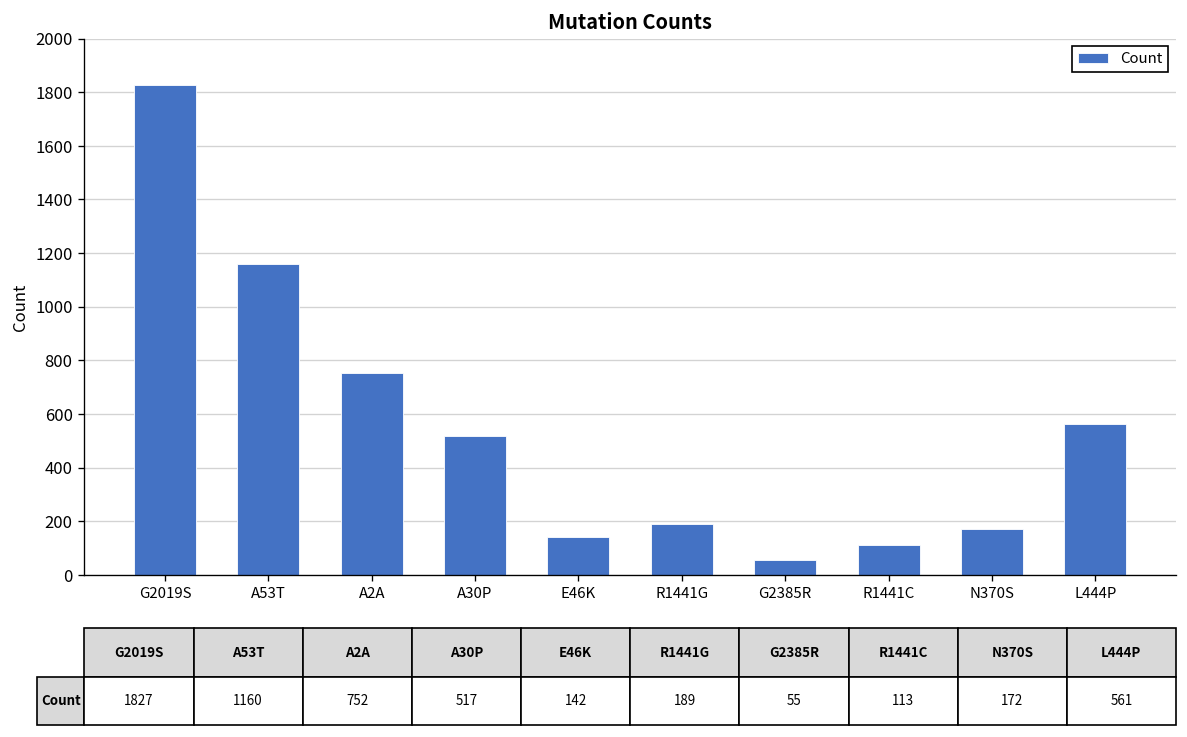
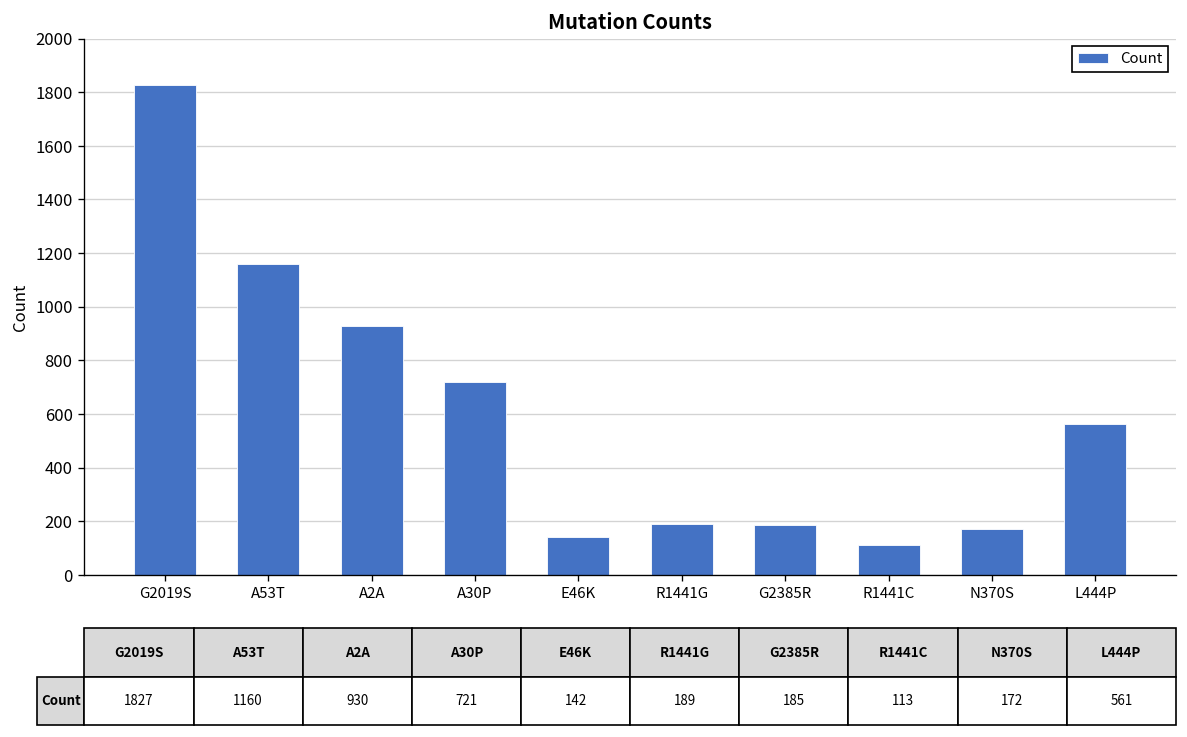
A2A: 752 -> 930
A30P: 517 -> 721
G2385R: 55 -> 185
